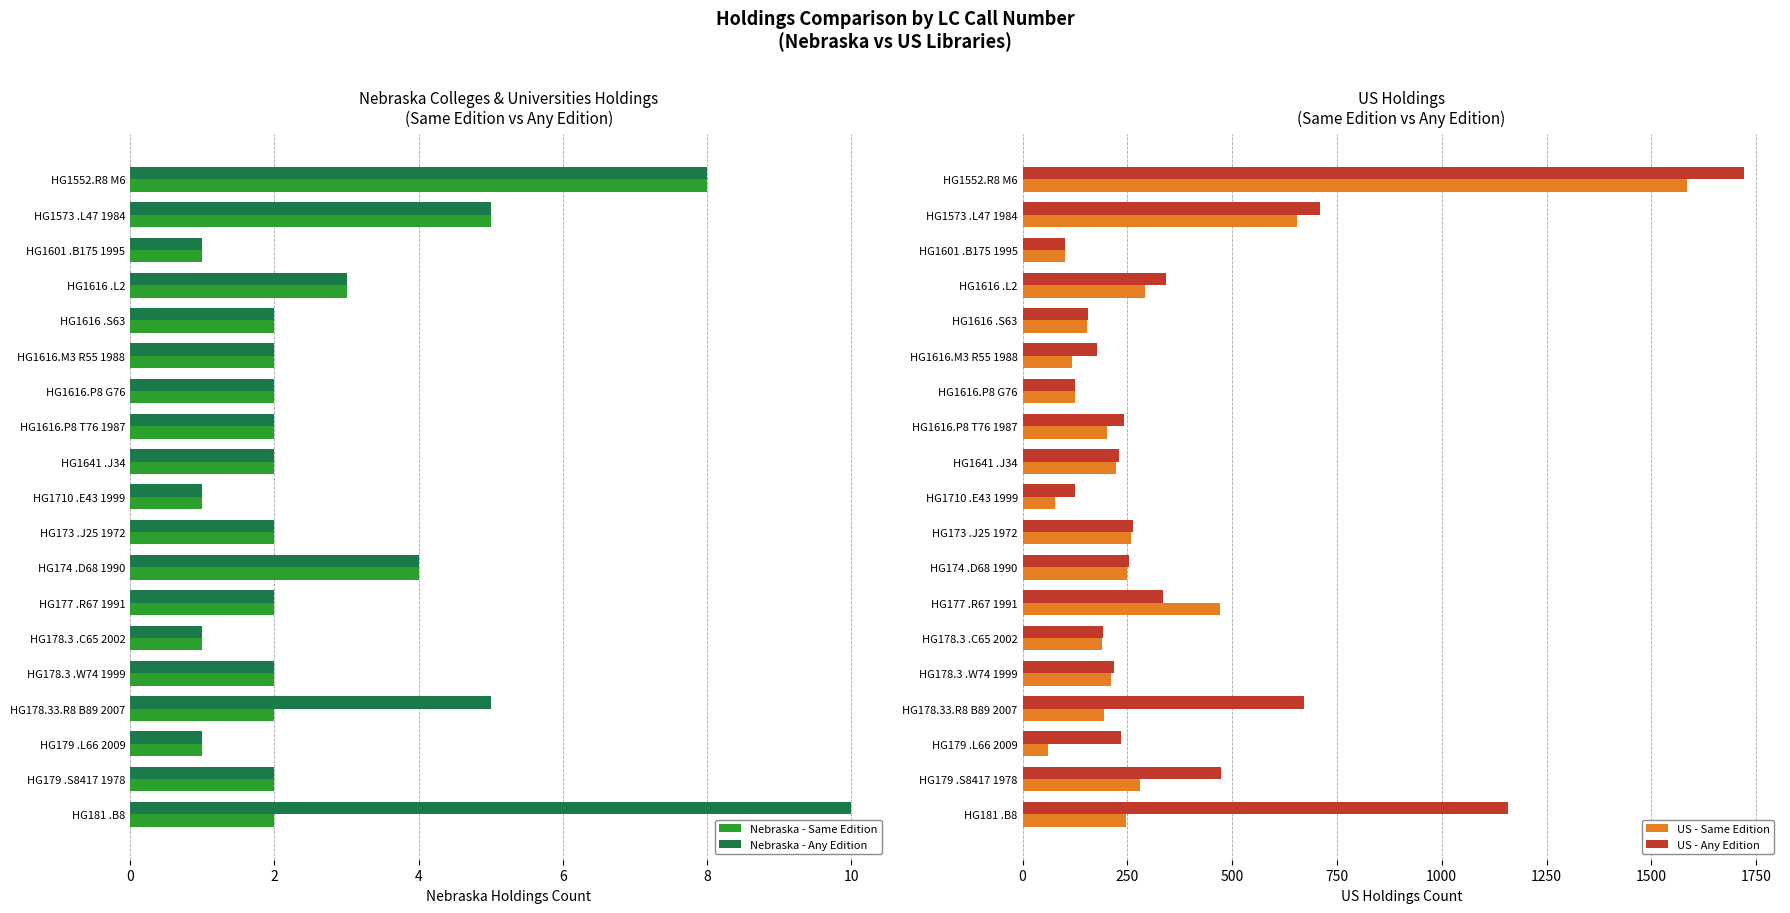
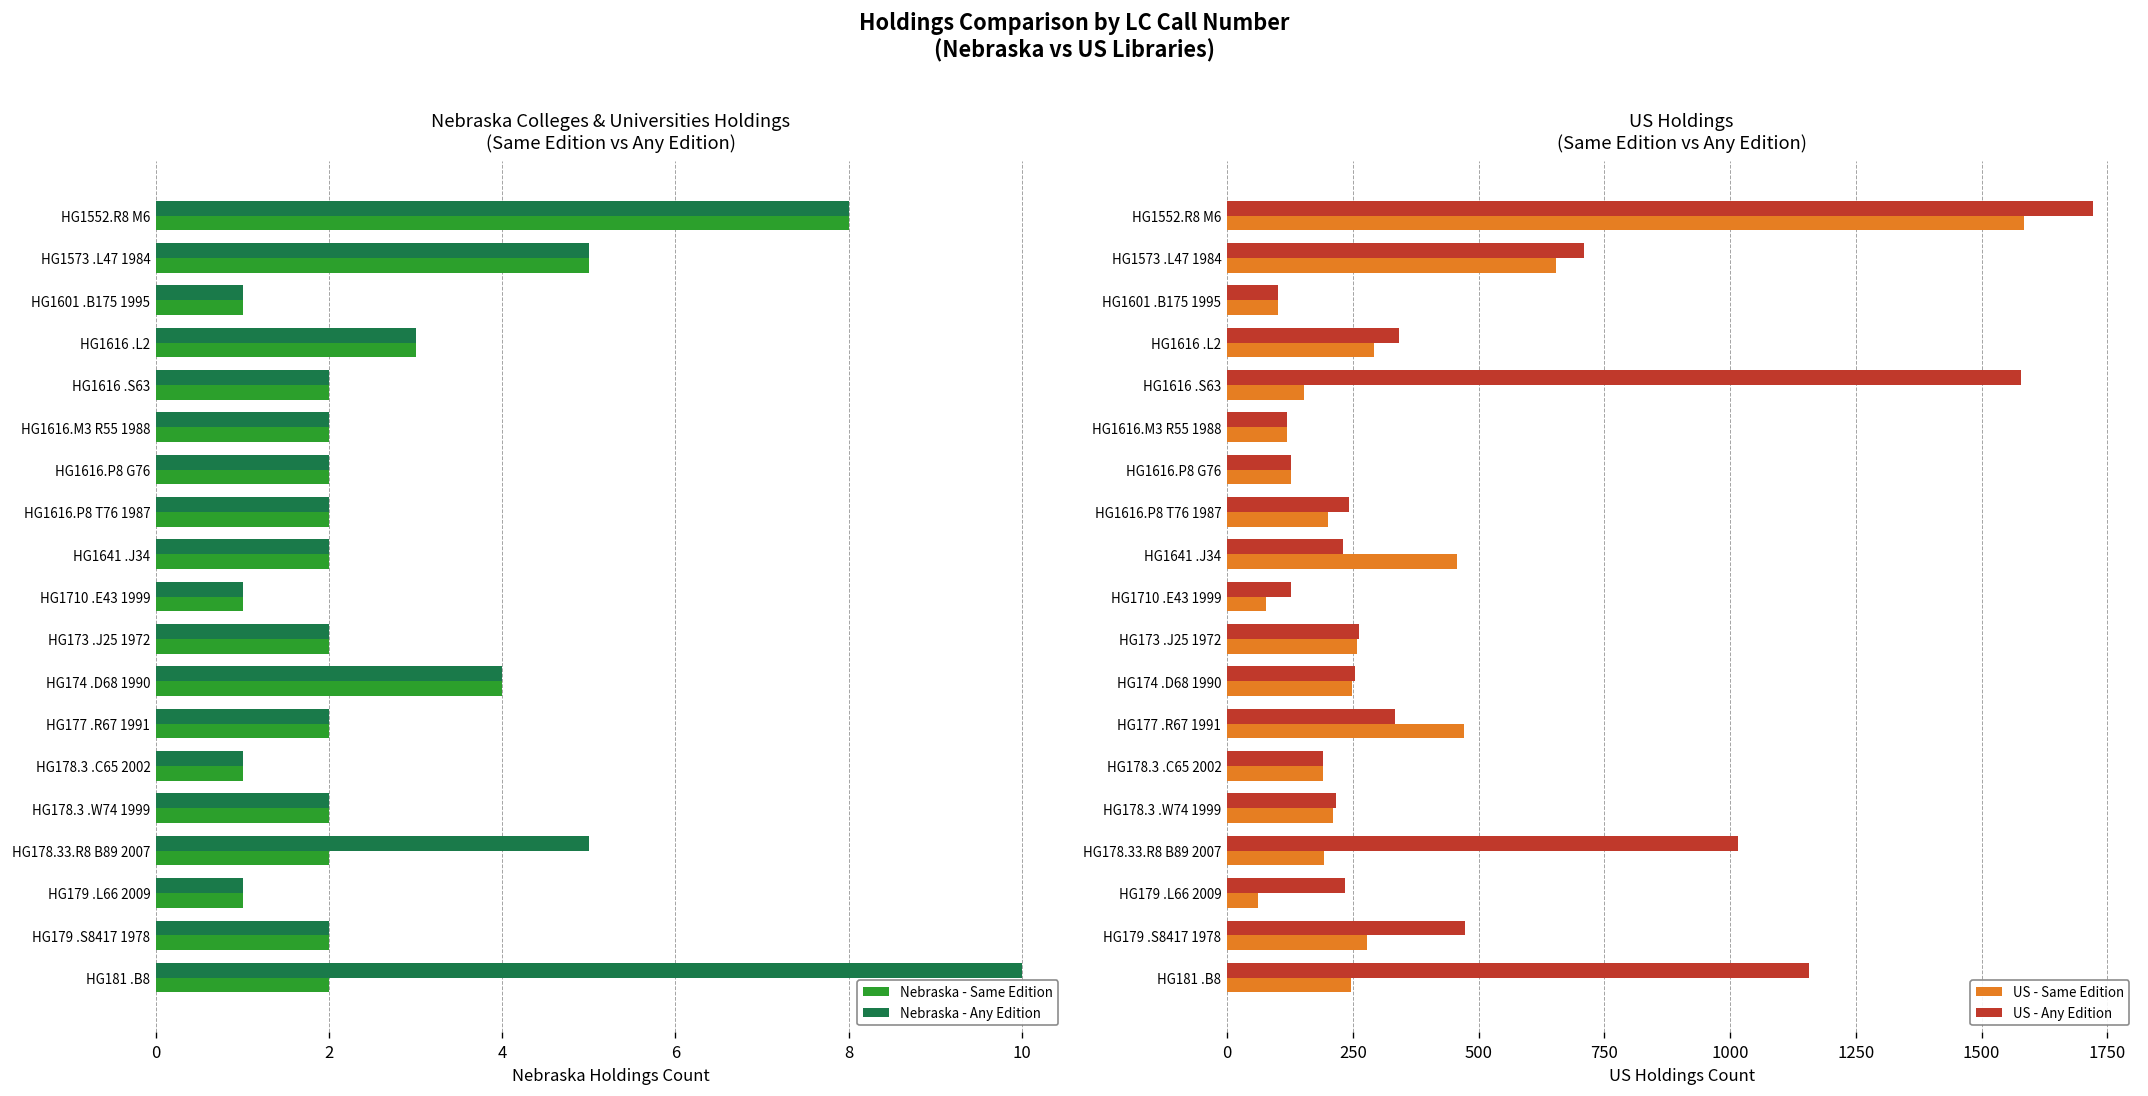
US Holdings (Same Edition vs Any Edition), US - Any Edition, HG1616 .S63: 160 -> 1580
US Holdings (Same Edition vs Any Edition), US - Any Edition, HG1616.M3 R55 1988: 180 -> 120
US Holdings (Same Edition vs Any Edition), US - Same Edition, HG1641 .J34: 220 -> 460
US Holdings (Same Edition vs Any Edition), US - Any Edition, HG178.33.R8 B89 2007: 670 -> 1020
